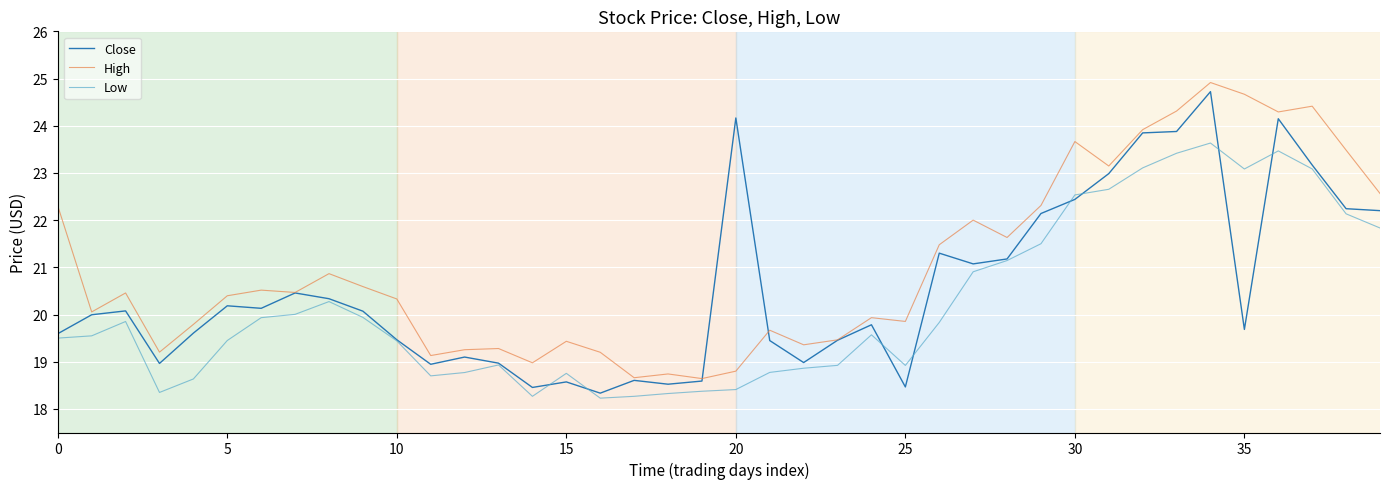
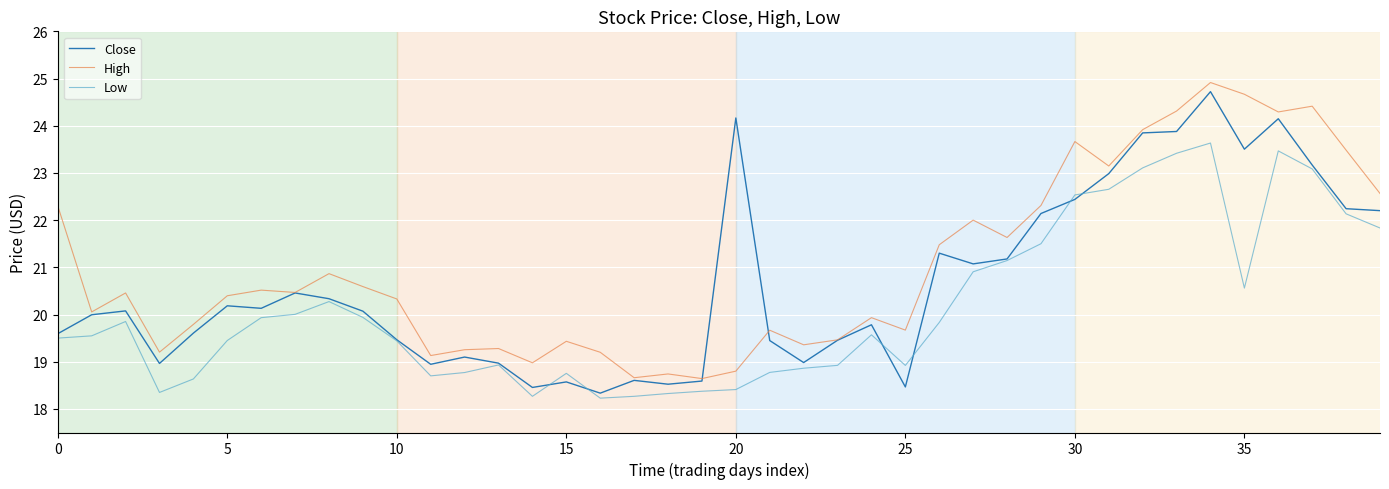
High, 25: 19.9 -> 19.7
Close, 35: 19.7 -> 23.5
Low, 35: 23.1 -> 20.6
